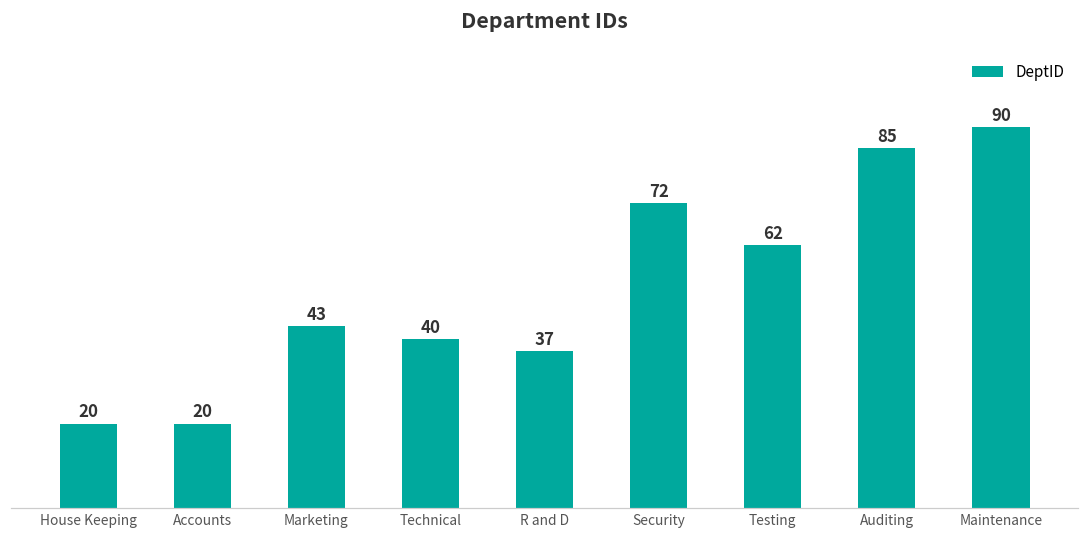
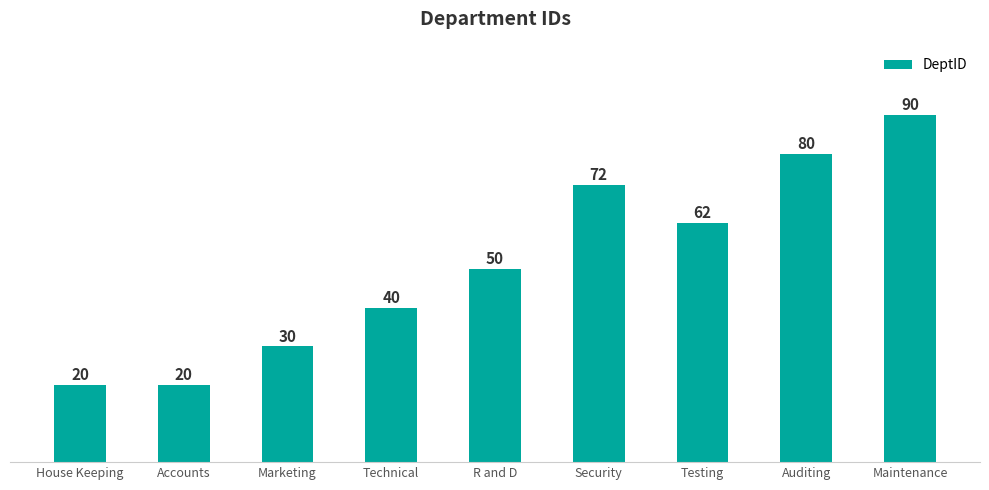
Marketing: 43 -> 30
R and D: 37 -> 50
Auditing: 85 -> 80
